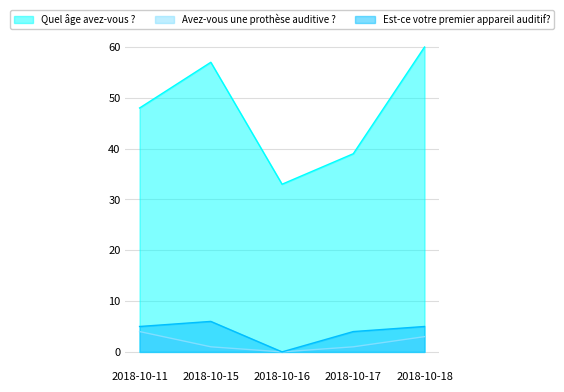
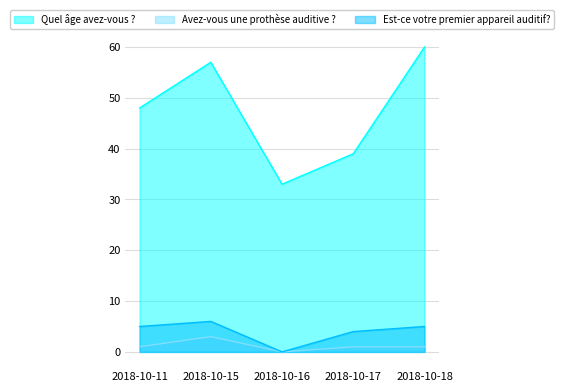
Avez-vous une prothèse auditive ?, 2018-10-11: 4 -> 1
Avez-vous une prothèse auditive ?, 2018-10-15: 1 -> 3
Avez-vous une prothèse auditive ?, 2018-10-18: 3 -> 1
